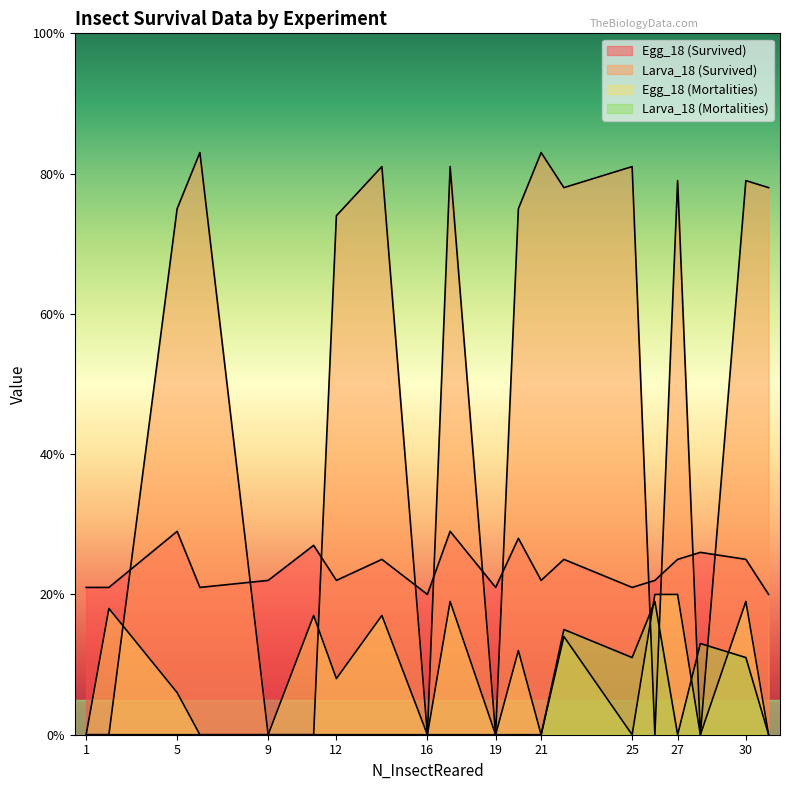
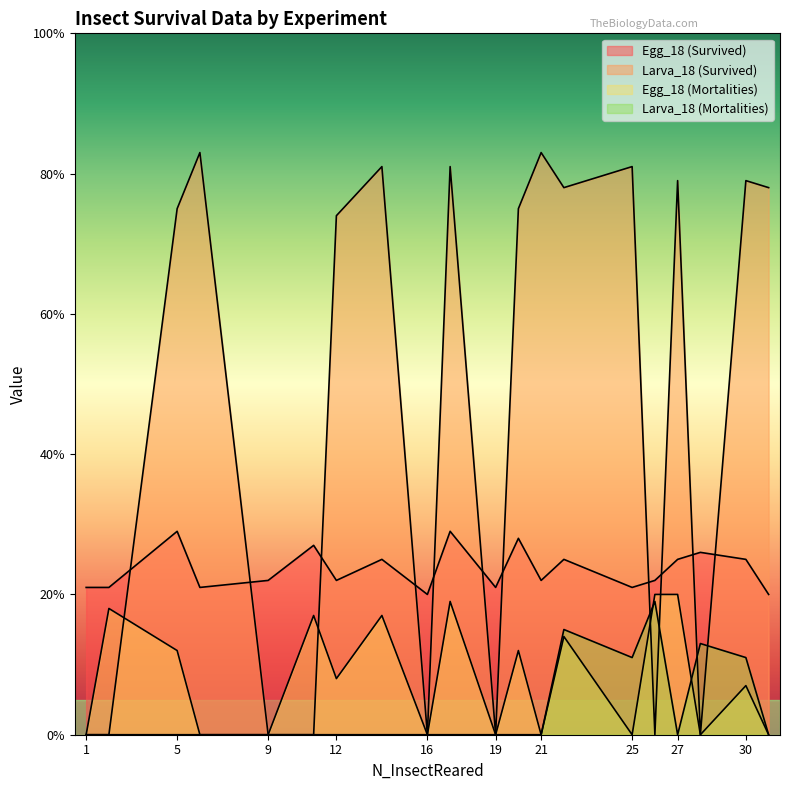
Egg_18 (Mortalities), 5: 6% -> 12%
Egg_18 (Mortalities), 30: 19% -> 7%
